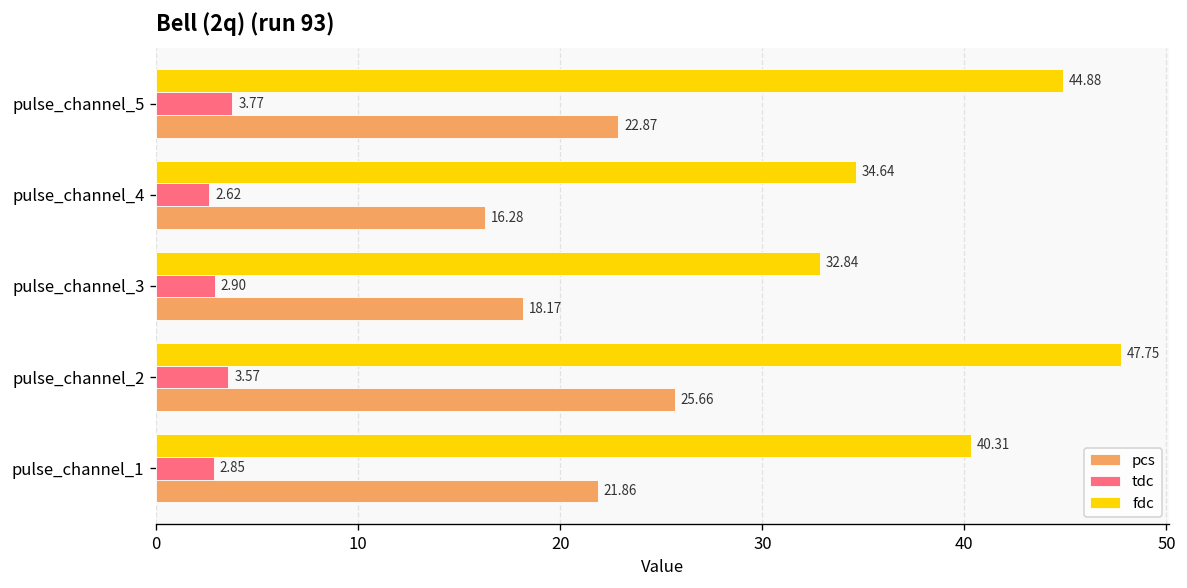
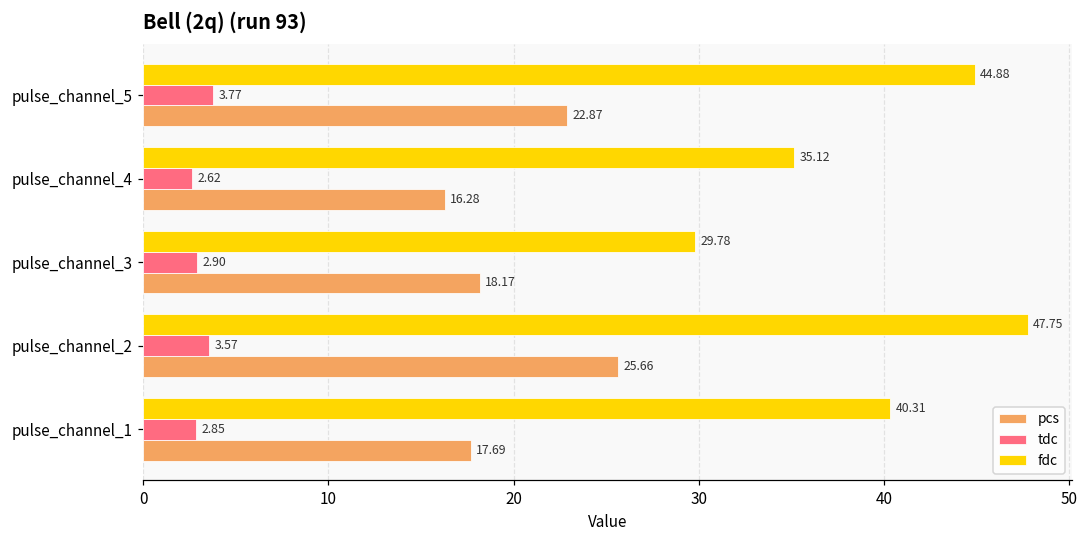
fdc, pulse_channel_4: 34.64 -> 35.12
fdc, pulse_channel_3: 32.84 -> 29.78
pcs, pulse_channel_1: 21.86 -> 17.69
